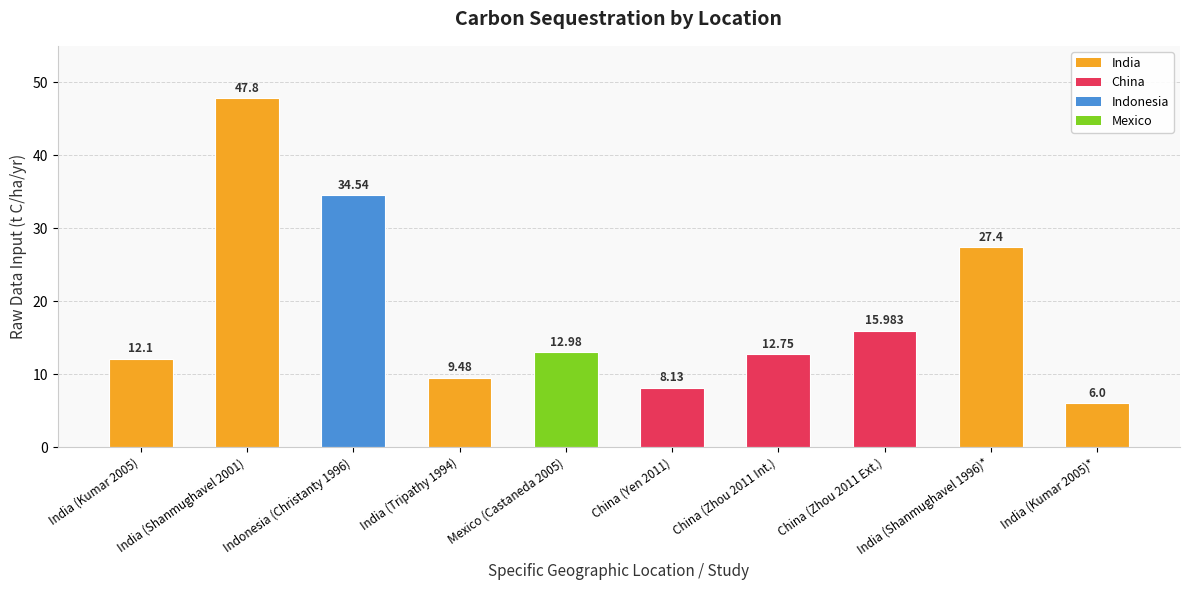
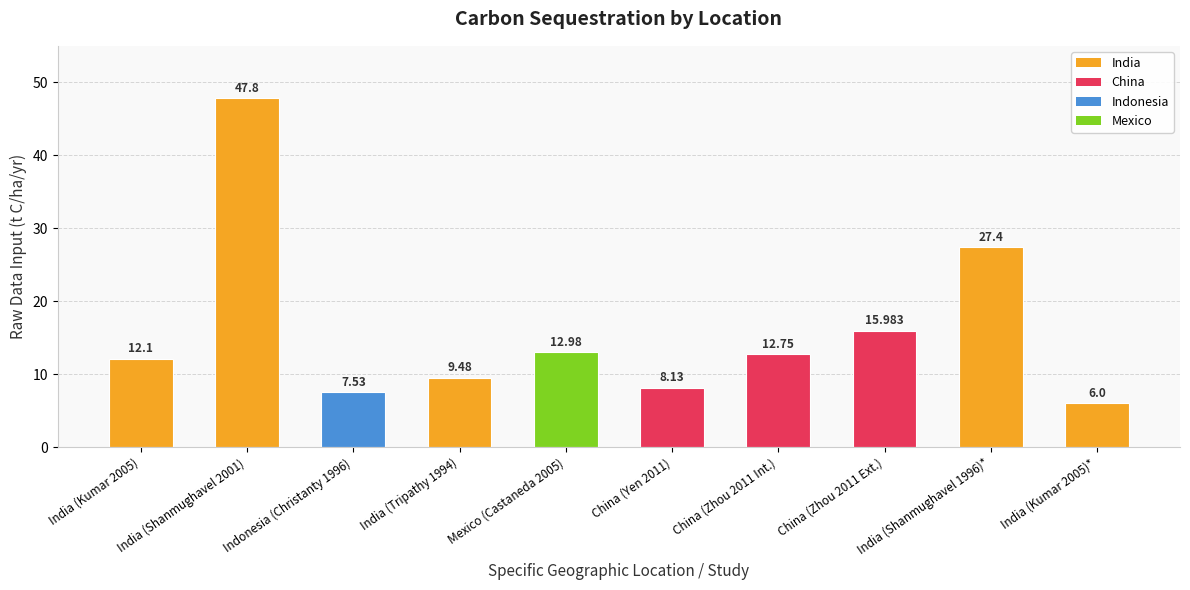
Indonesia (Christanty 1996): 34.54 -> 7.53
